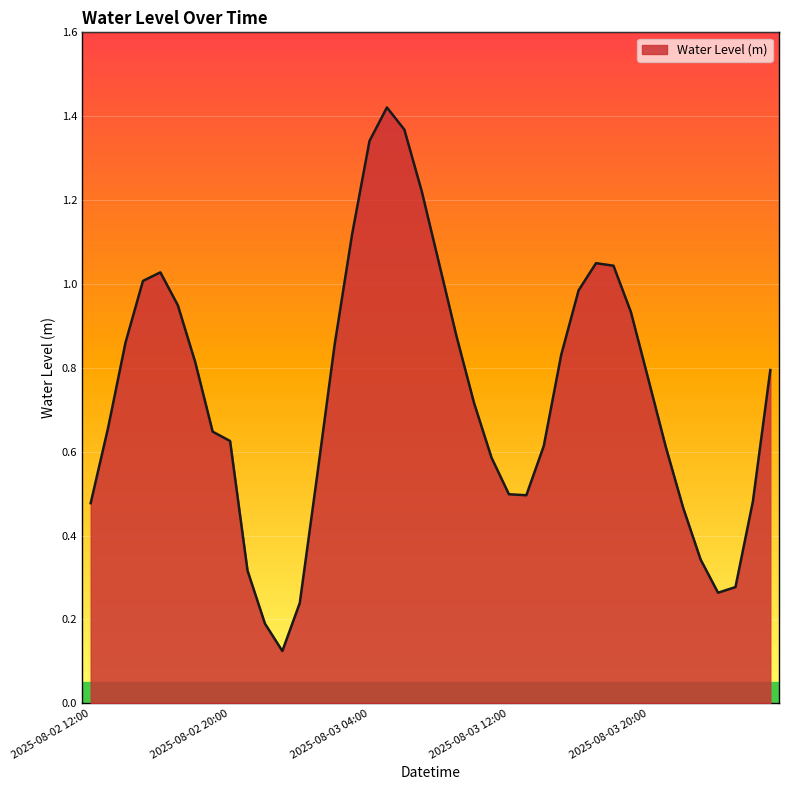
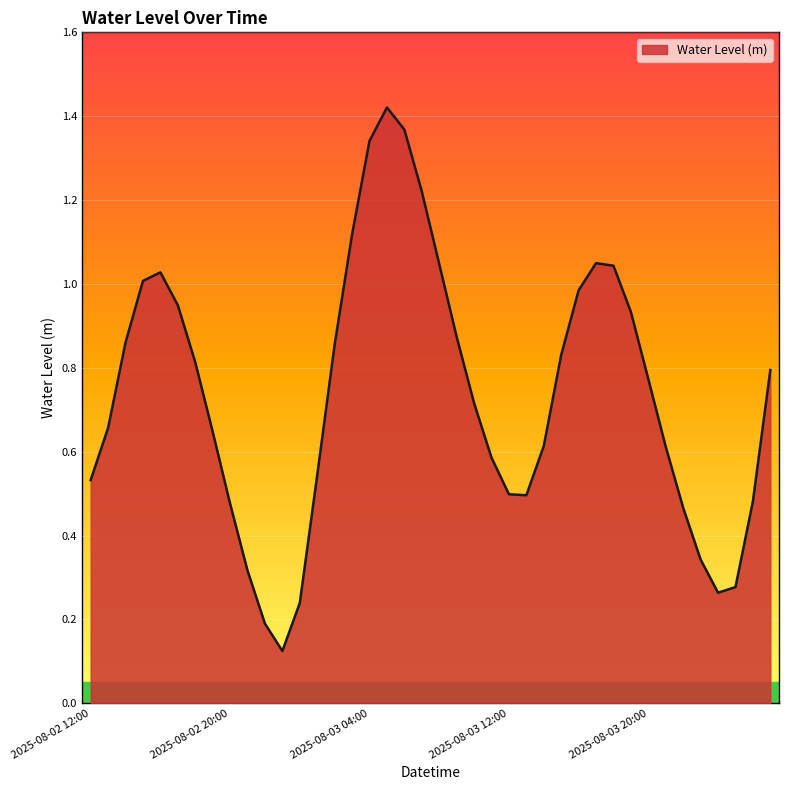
2025-08-02 12:00: 0.48 -> 0.53
2025-08-02 20:00: 0.63 -> 0.48
